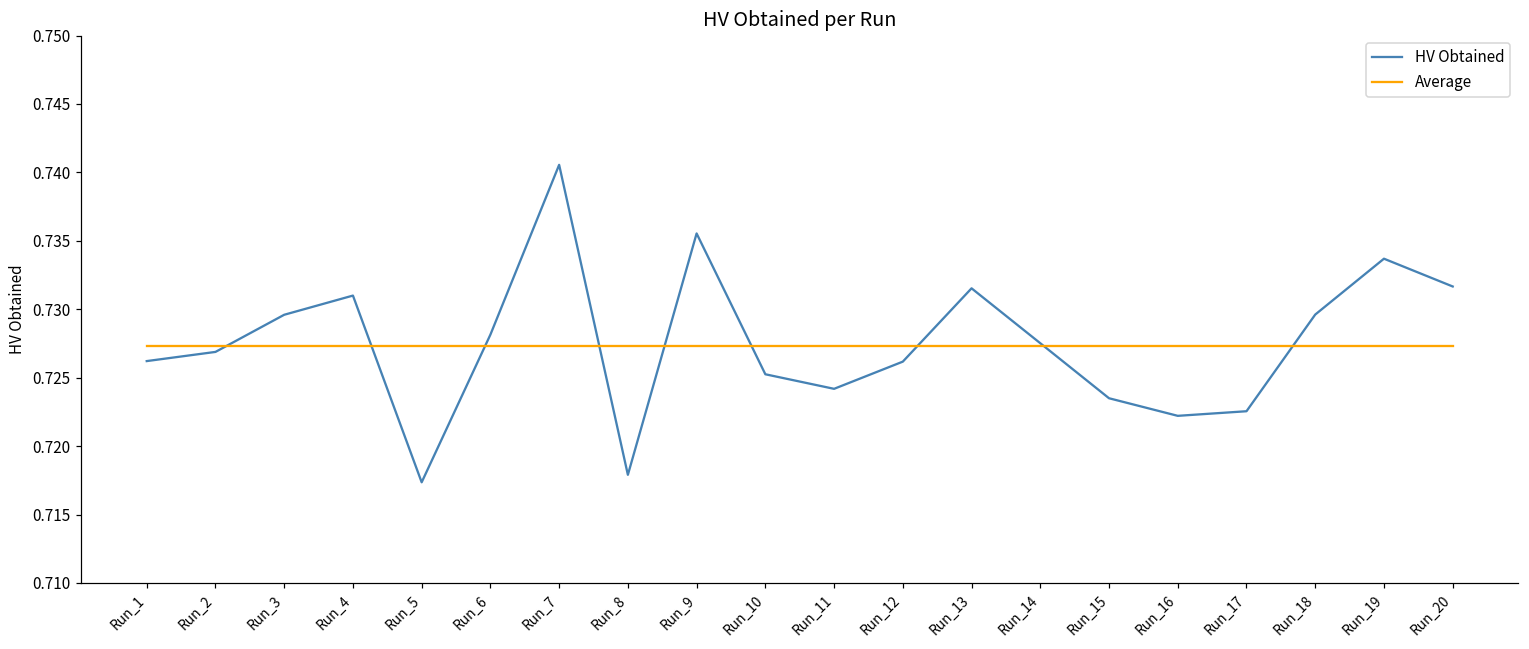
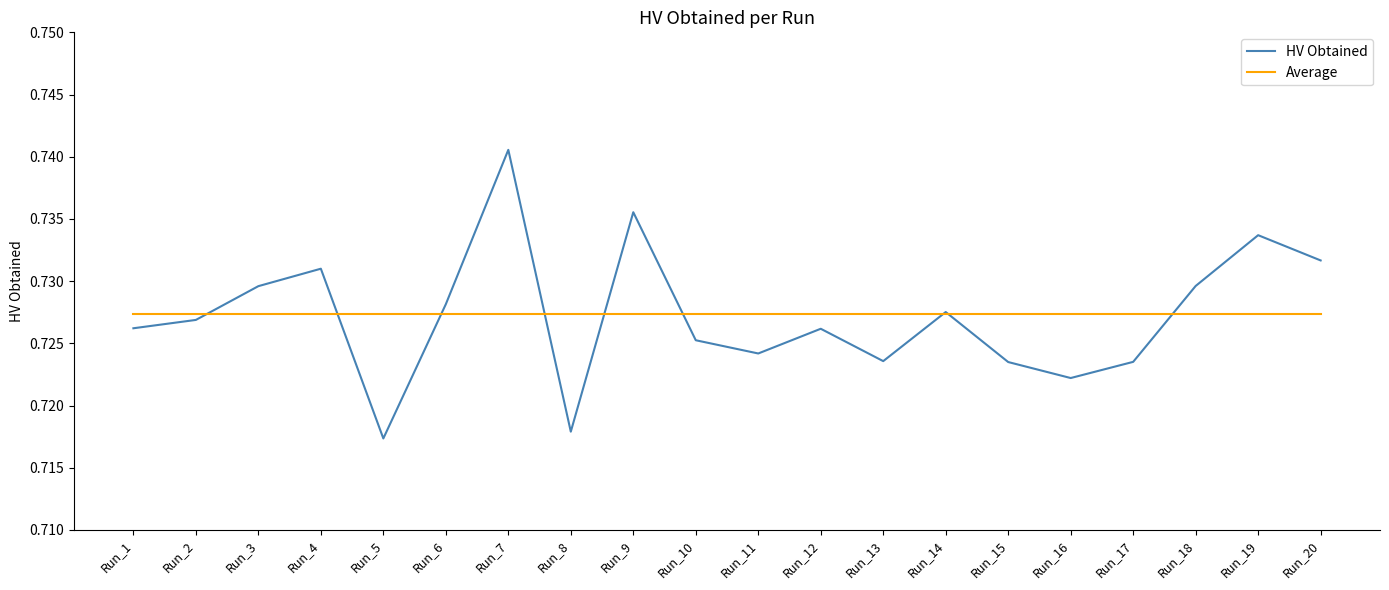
HV Obtained, Run_13: 0.7315 -> 0.7236
HV Obtained, Run_17: 0.7225 -> 0.7235
